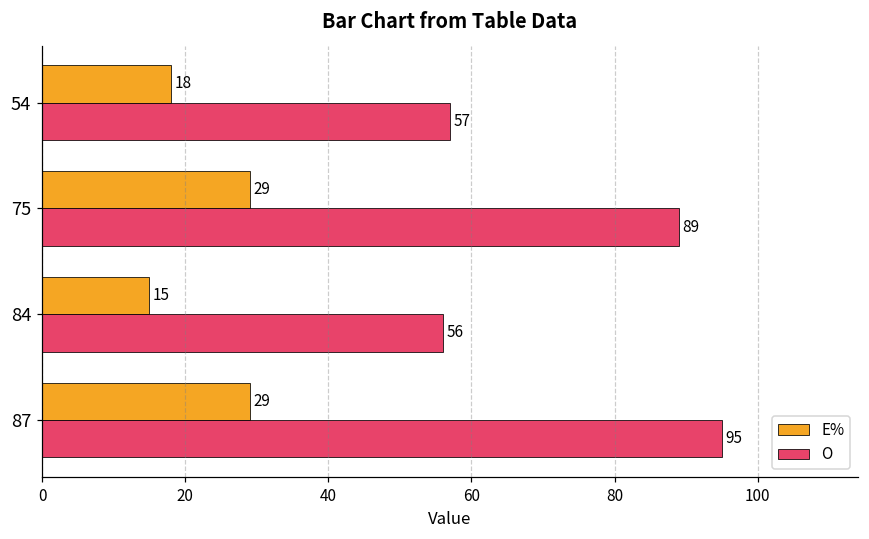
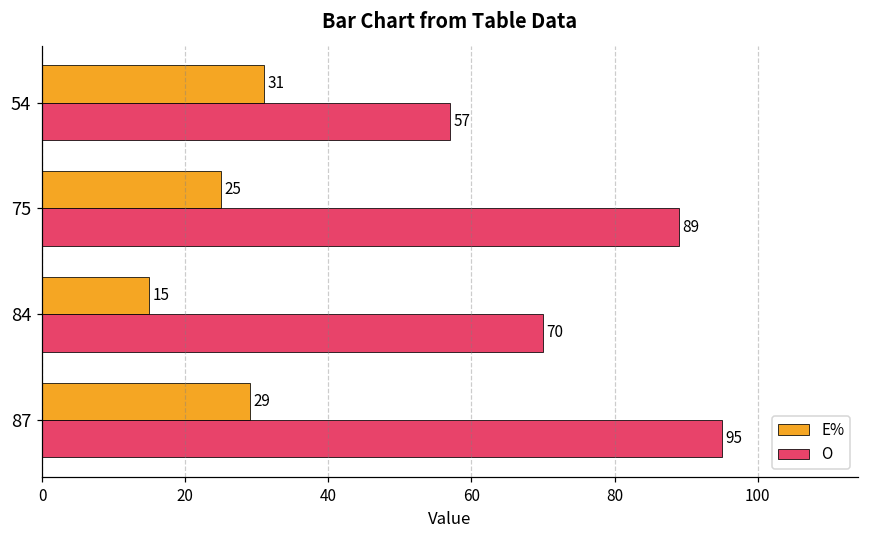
E%, 54: 18 -> 31
E%, 75: 29 -> 25
O, 84: 56 -> 70
